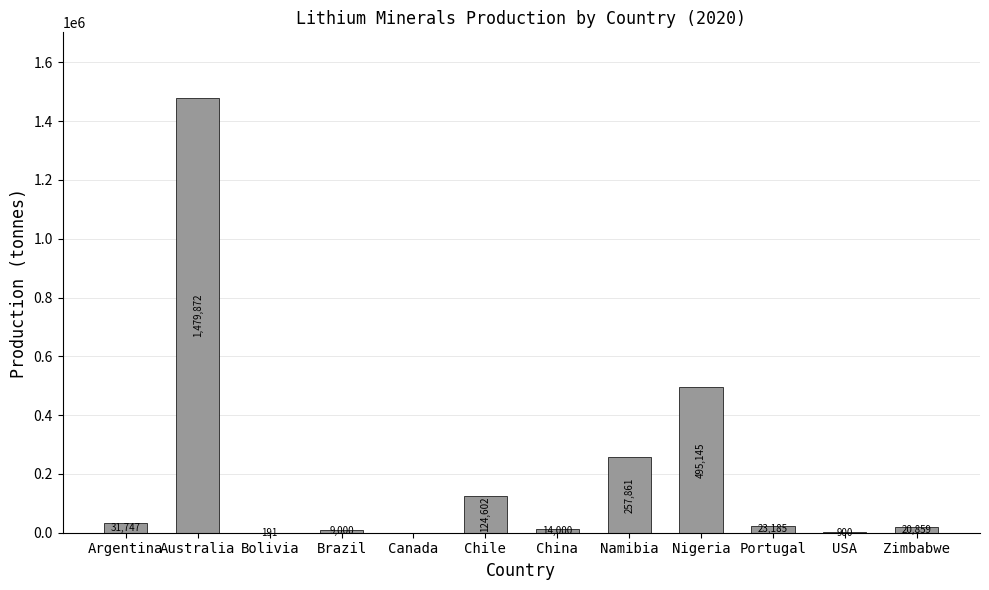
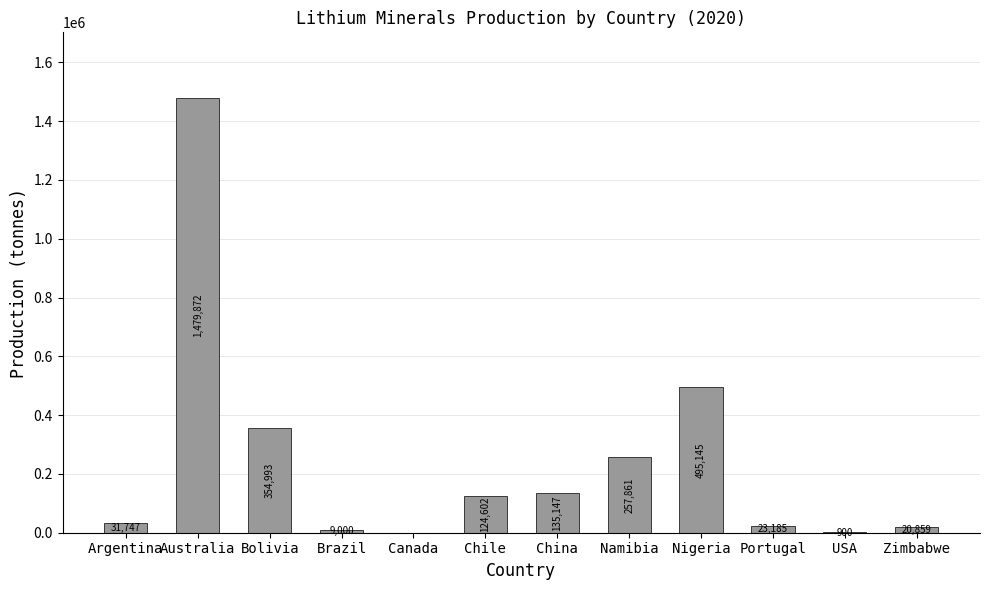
Bolivia: 191 -> 354,993
China: 14,000 -> 135,147
